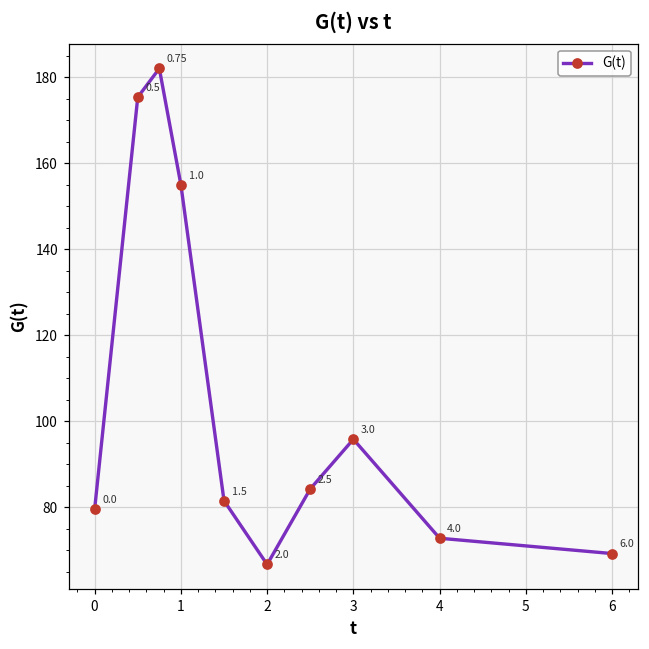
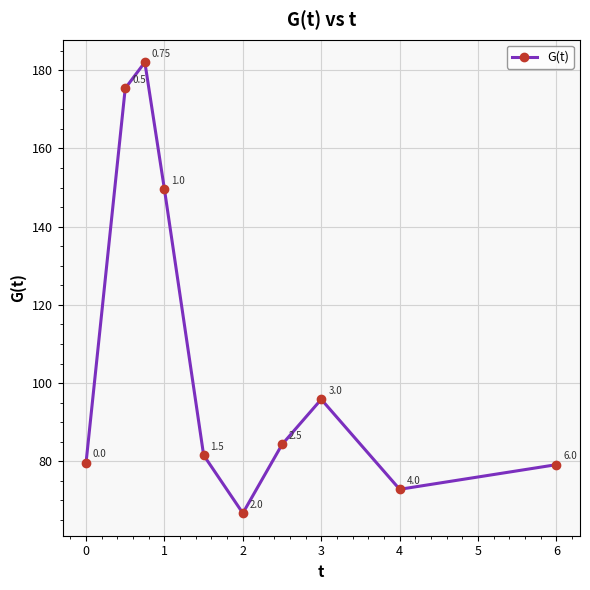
1: 155 -> 150
6: 69 -> 79
